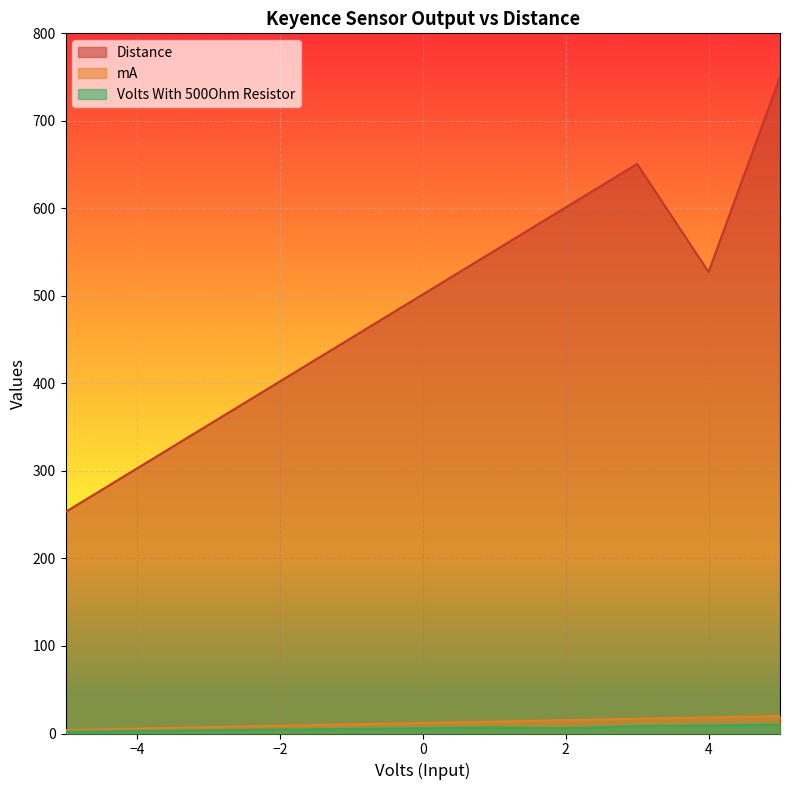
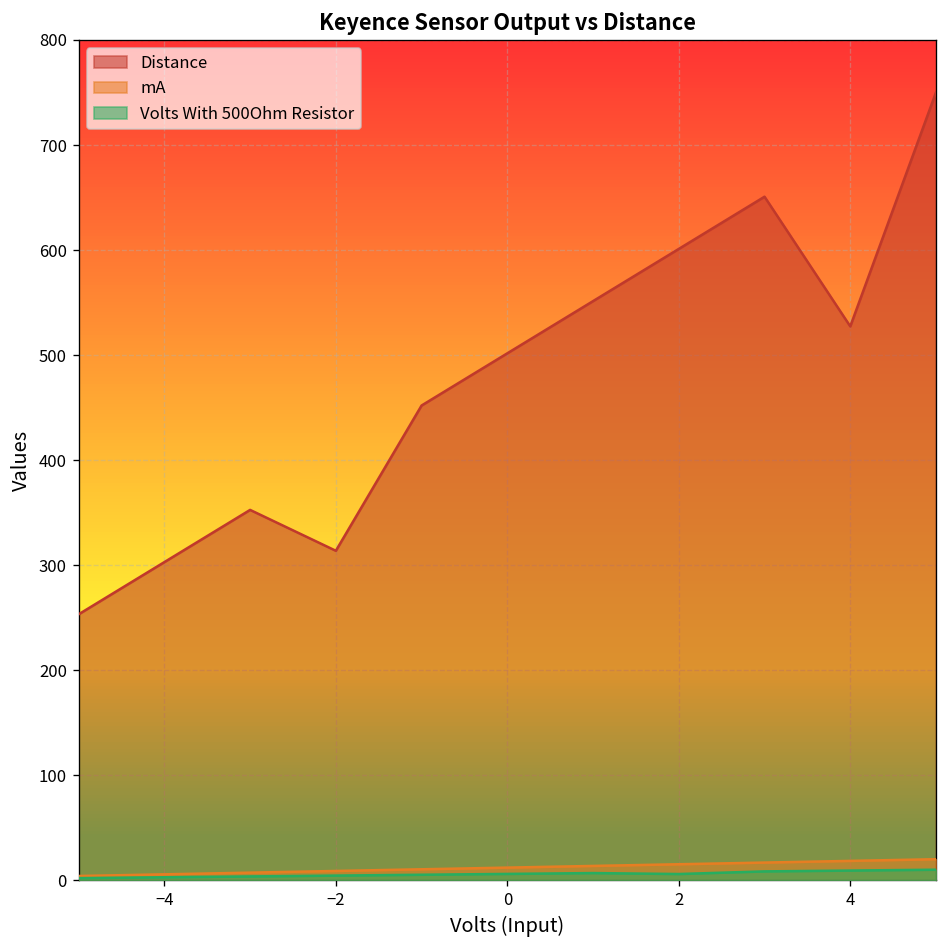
Distance, −2: 400 -> 310
